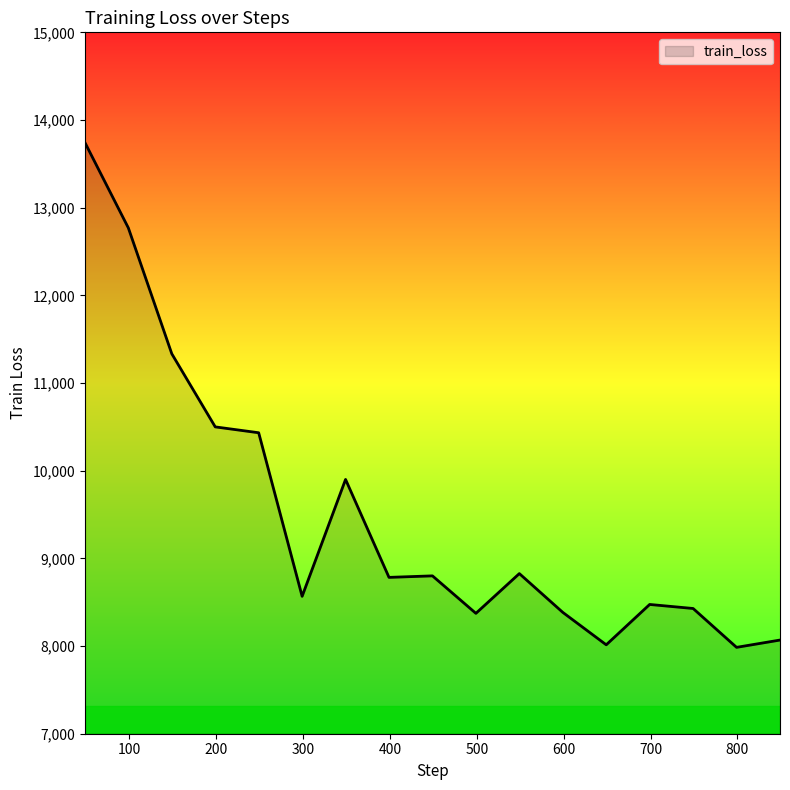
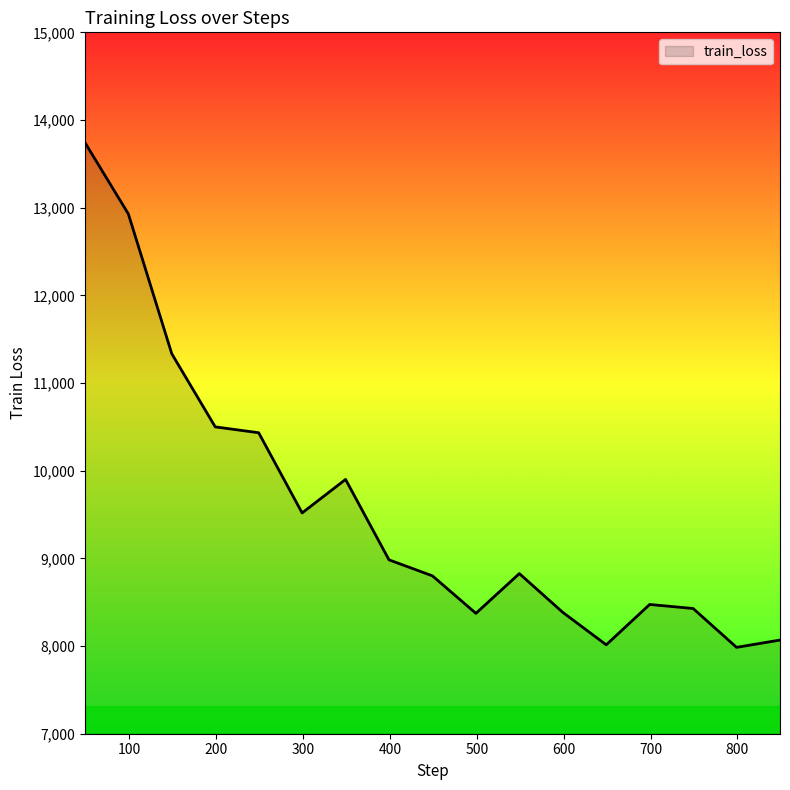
100: 12,800 -> 12,900
300: 8,600 -> 9,500
400: 8,800 -> 9,000
